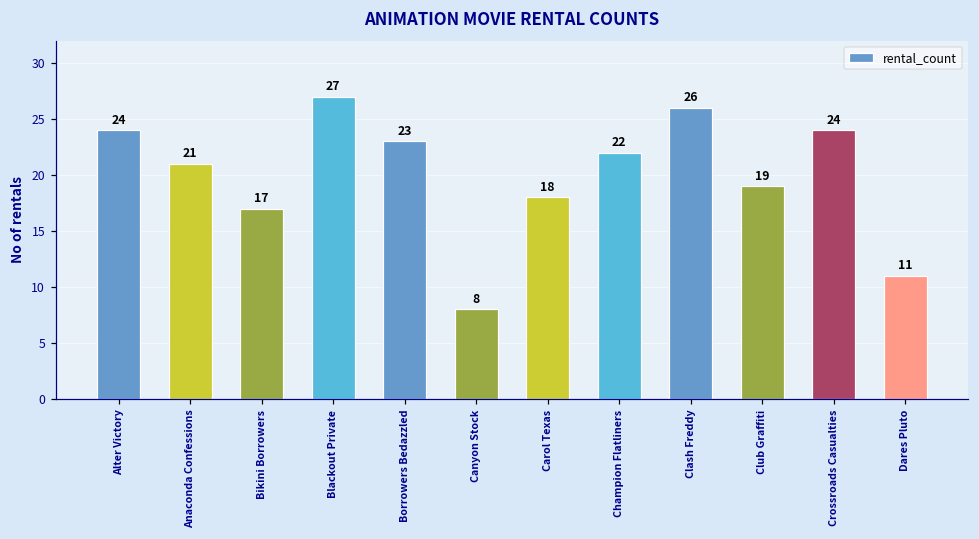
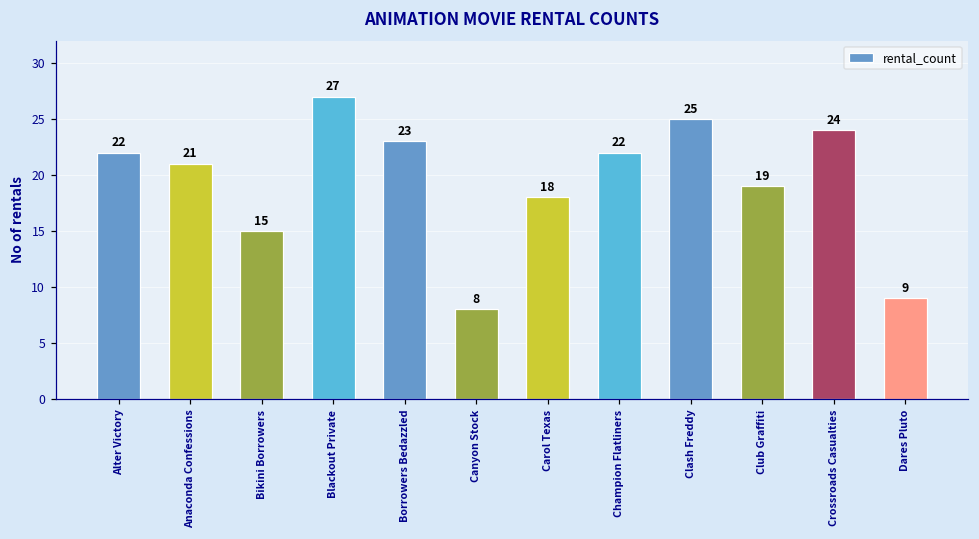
Alter Victory: 24 -> 22
Bikini Borrowers: 17 -> 15
Clash Freddy: 26 -> 25
Dares Pluto: 11 -> 9
